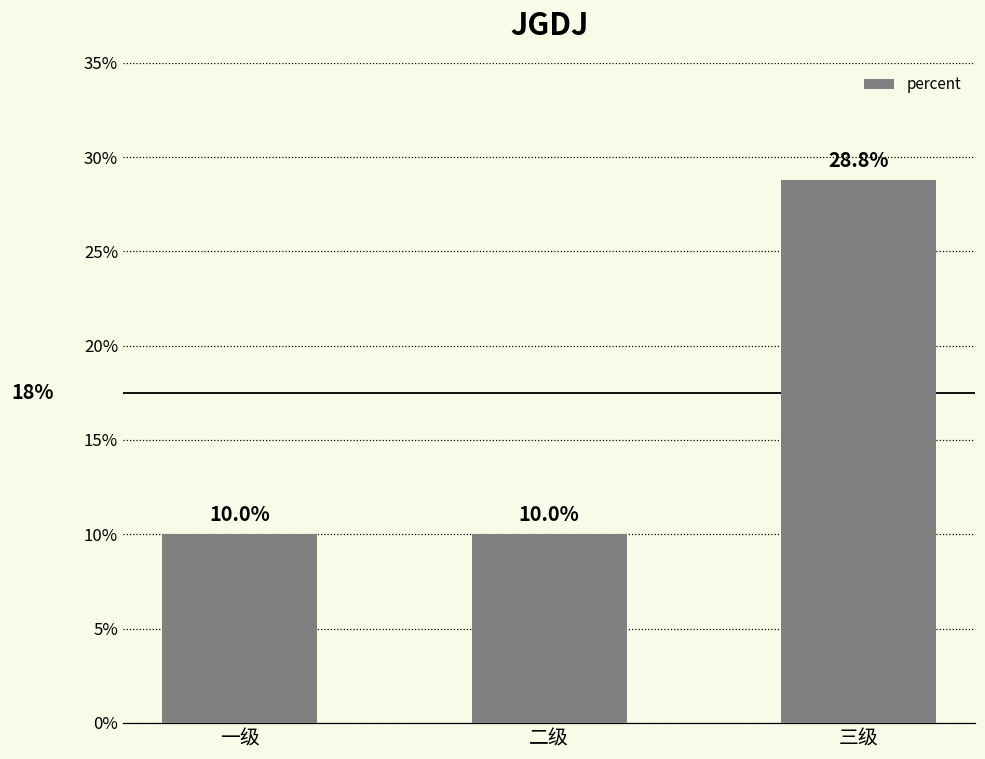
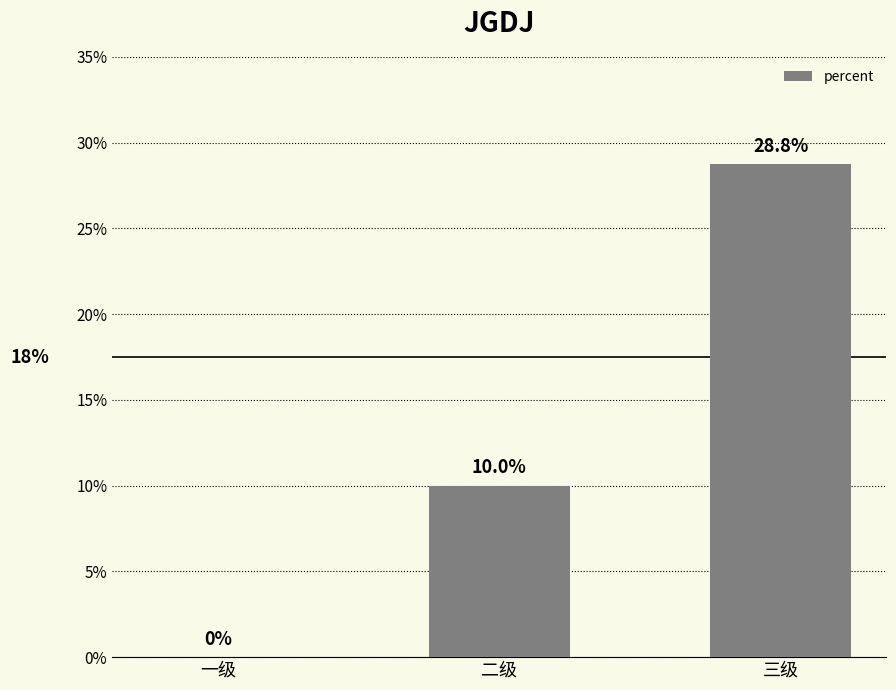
一级: 10.0% -> 0%
